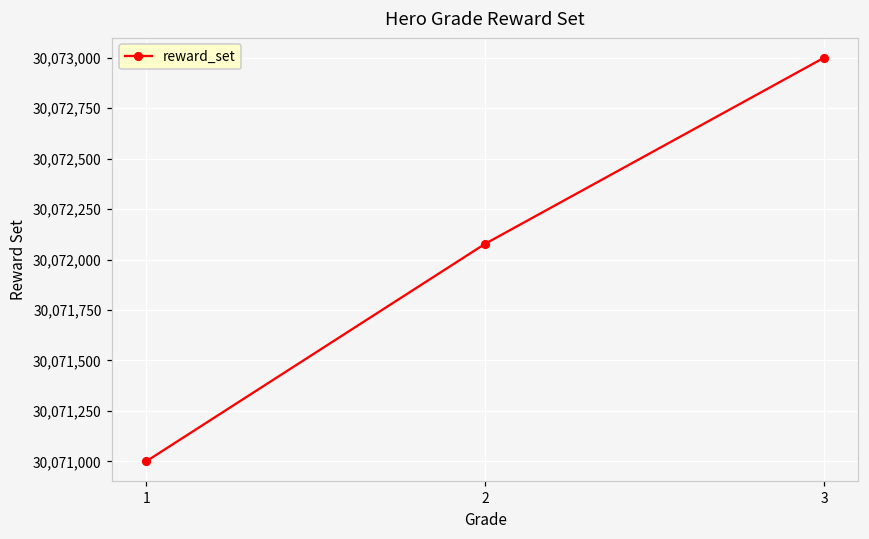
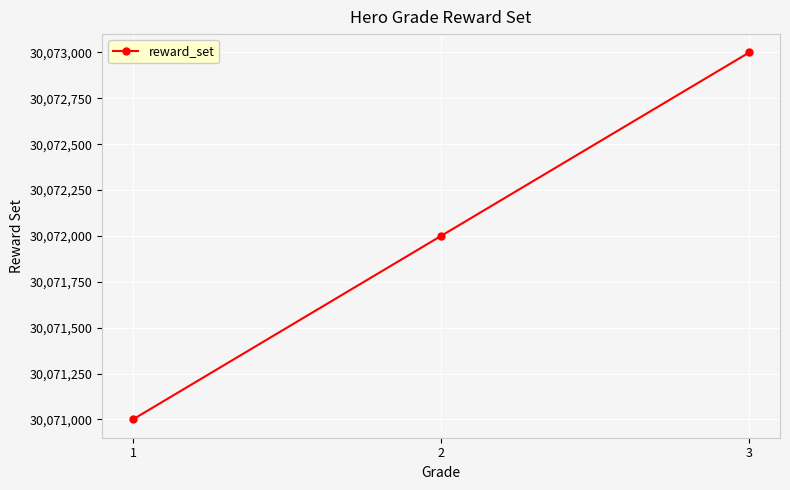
2: 30,072,080 -> 30,072,000
